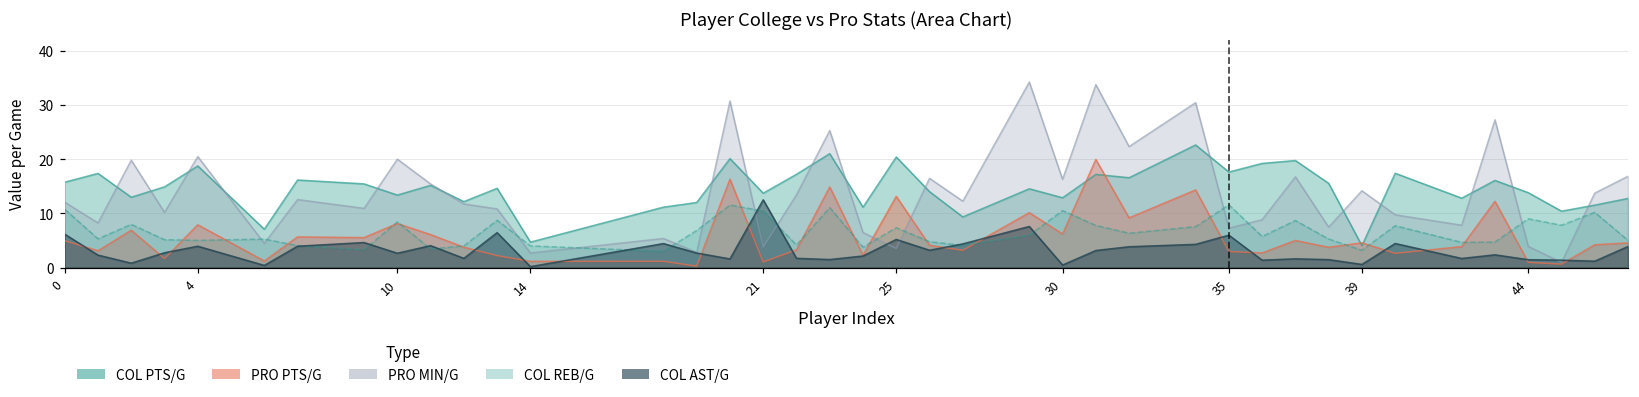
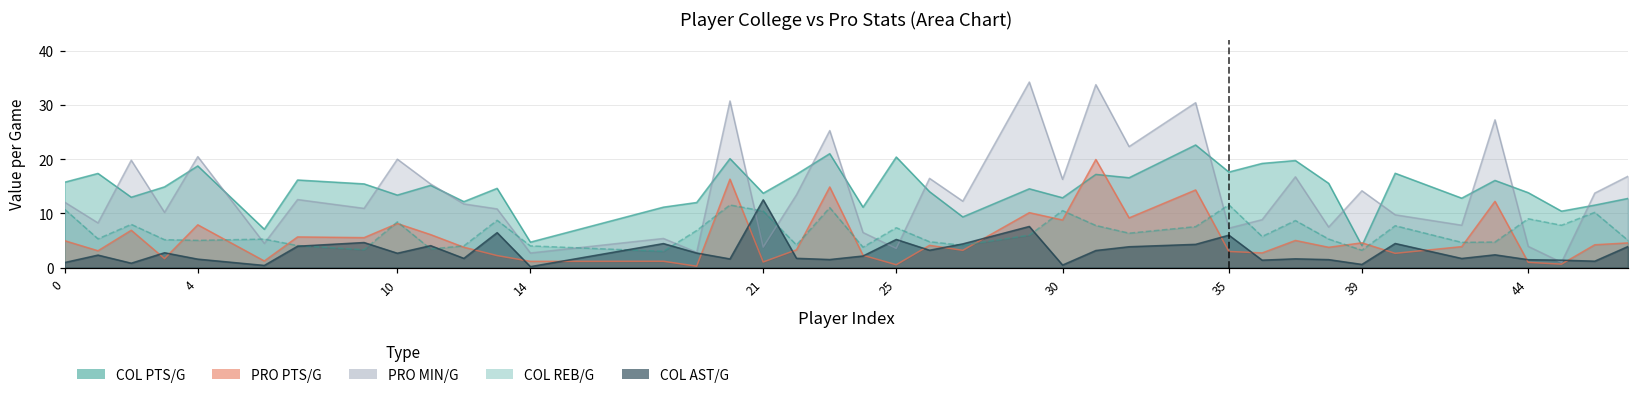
COL AST/G, 0: 6 -> 1
COL AST/G, 4: 4 -> 2
PRO PTS/G, 25: 13 -> 1
PRO PTS/G, 30: 6 -> 9
